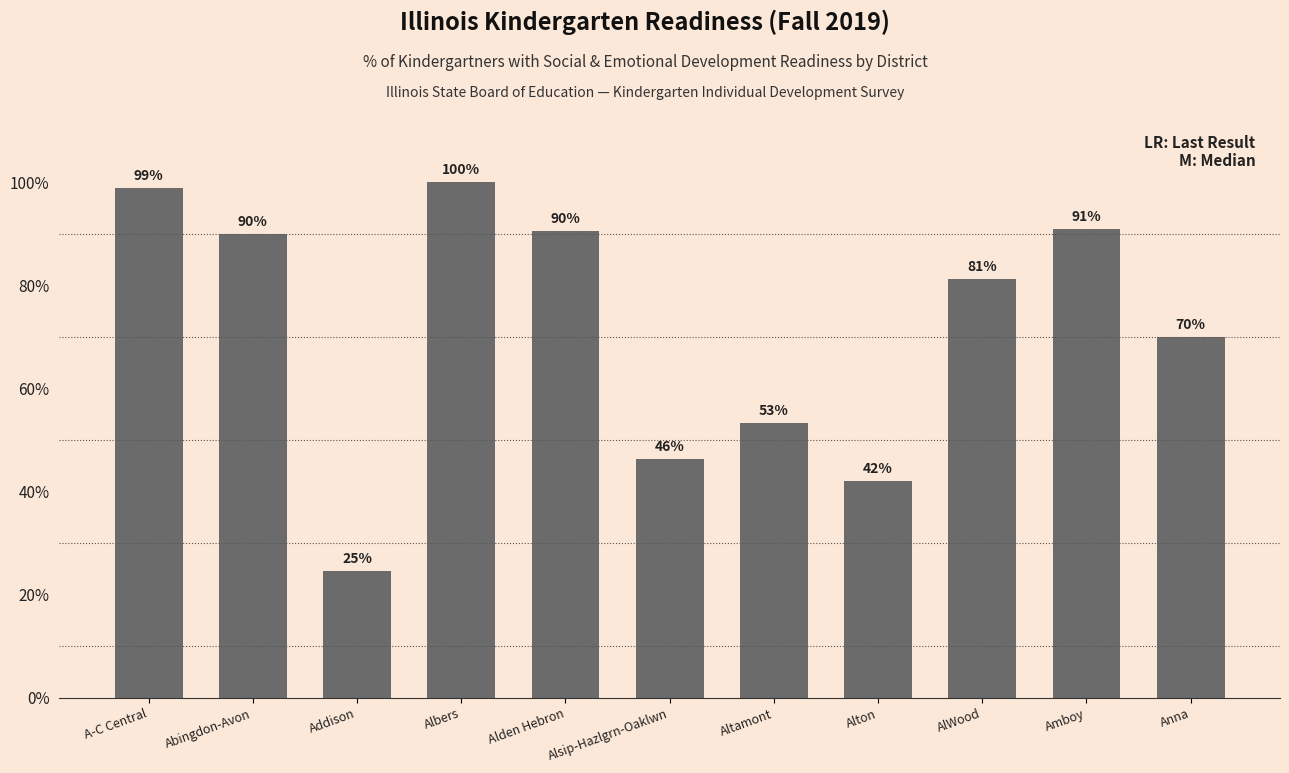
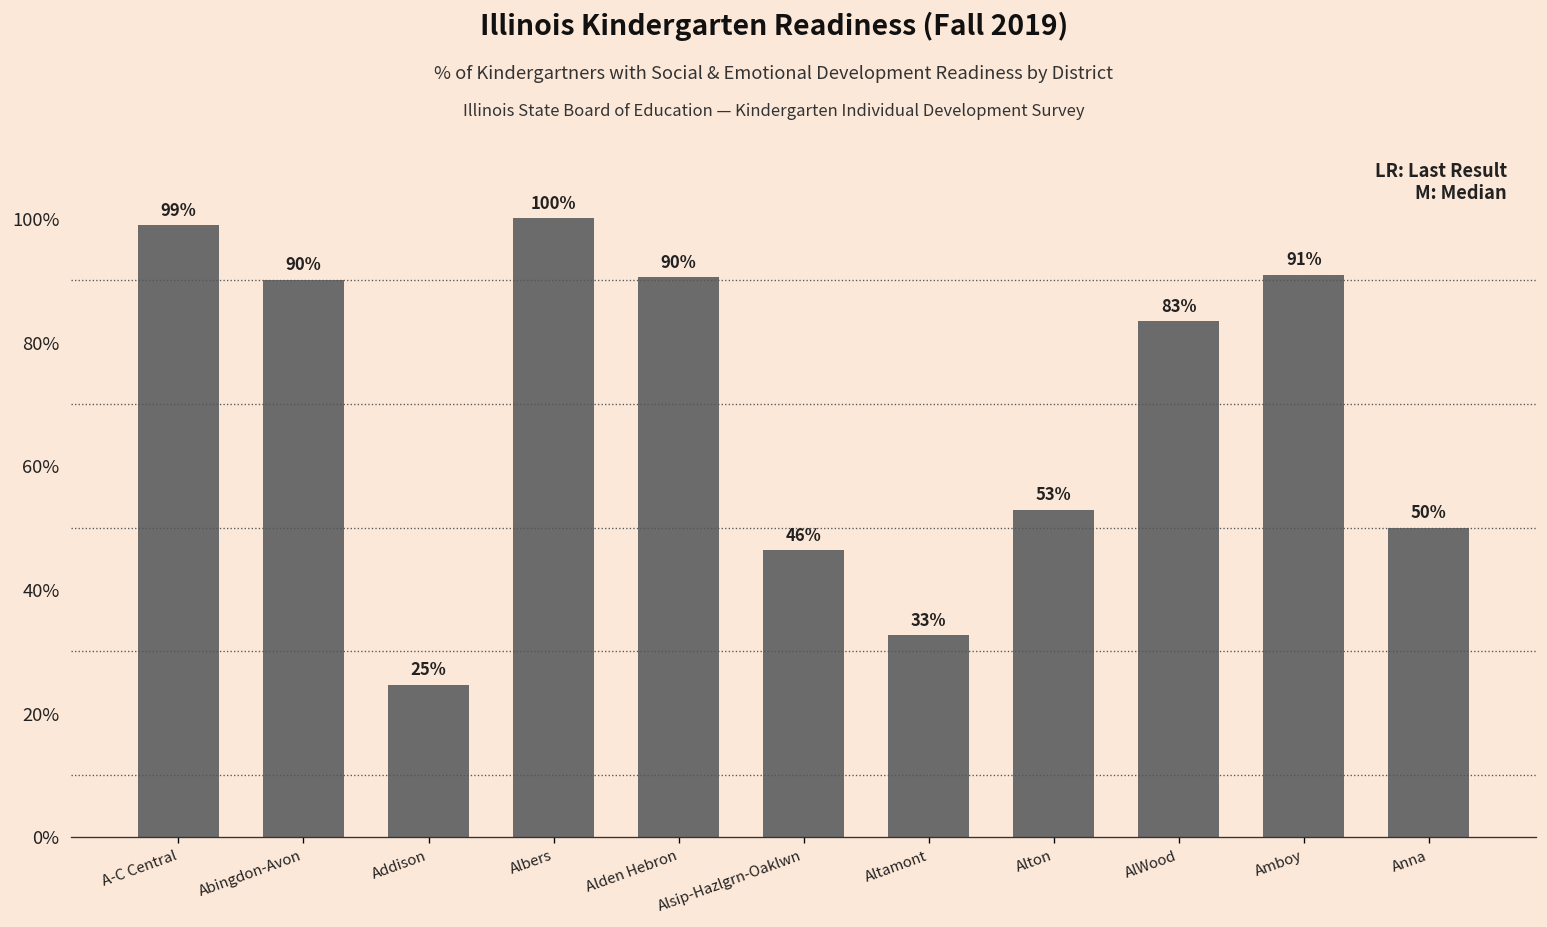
Altamont: 53% -> 33%
Alton: 42% -> 53%
AlWood: 81% -> 83%
Anna: 70% -> 50%
